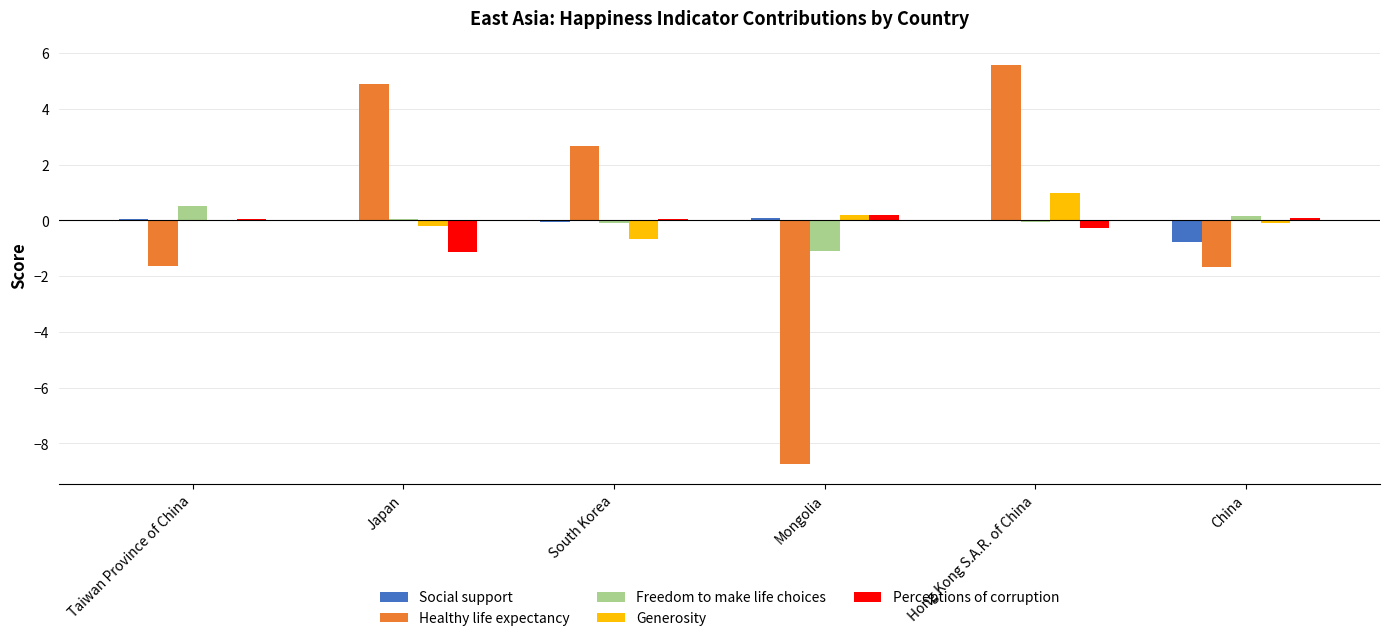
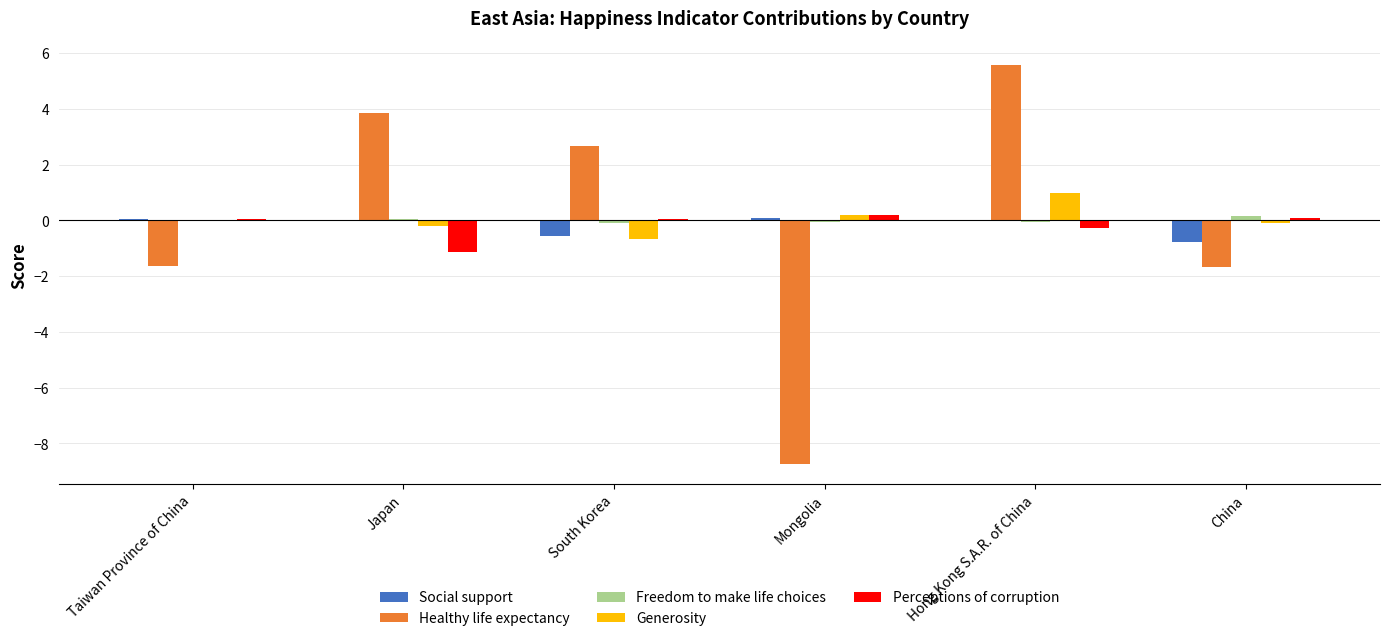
Freedom to make life choices, Taiwan Province of China: 0.5 -> 0.0
Healthy life expectancy, Japan: 4.9 -> 3.9
Social support, South Korea: -0.1 -> -0.5
Freedom to make life choices, Mongolia: -1.1 -> -0.1
